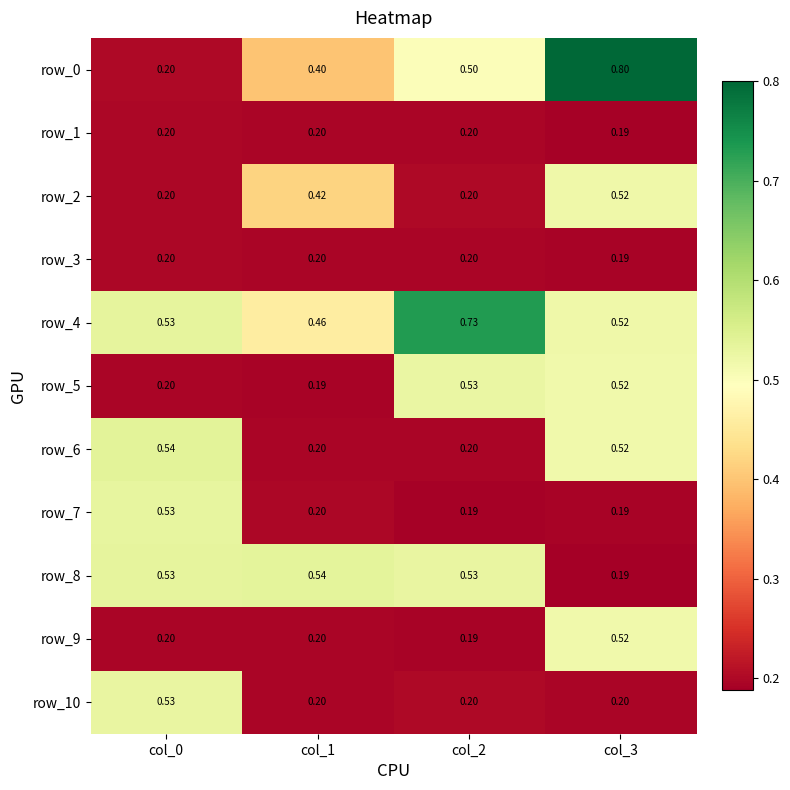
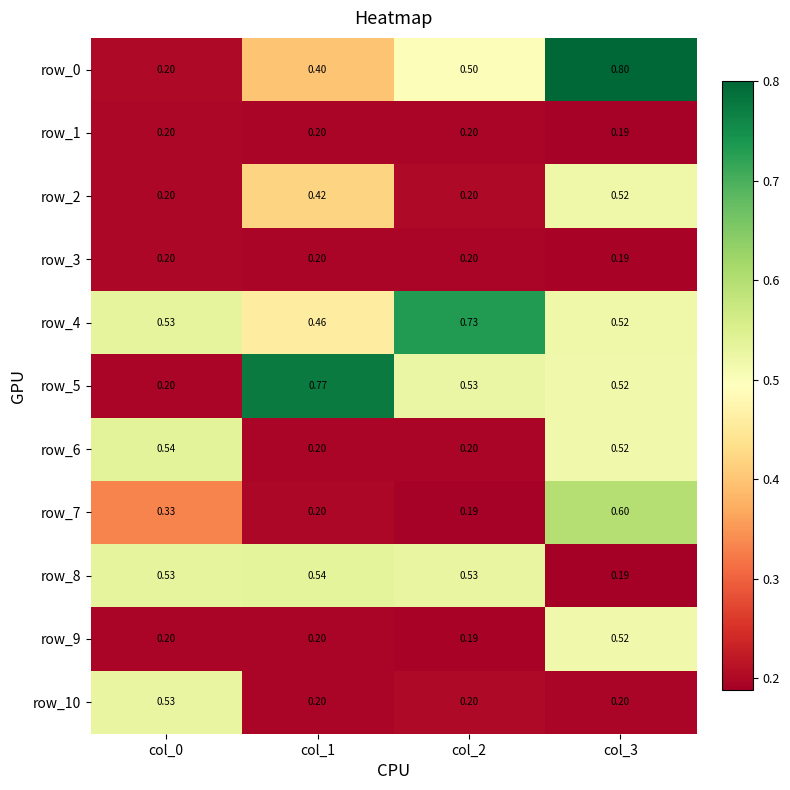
row_5, col_1: 0.19 -> 0.77
row_7, col_0: 0.53 -> 0.33
row_7, col_3: 0.19 -> 0.60
